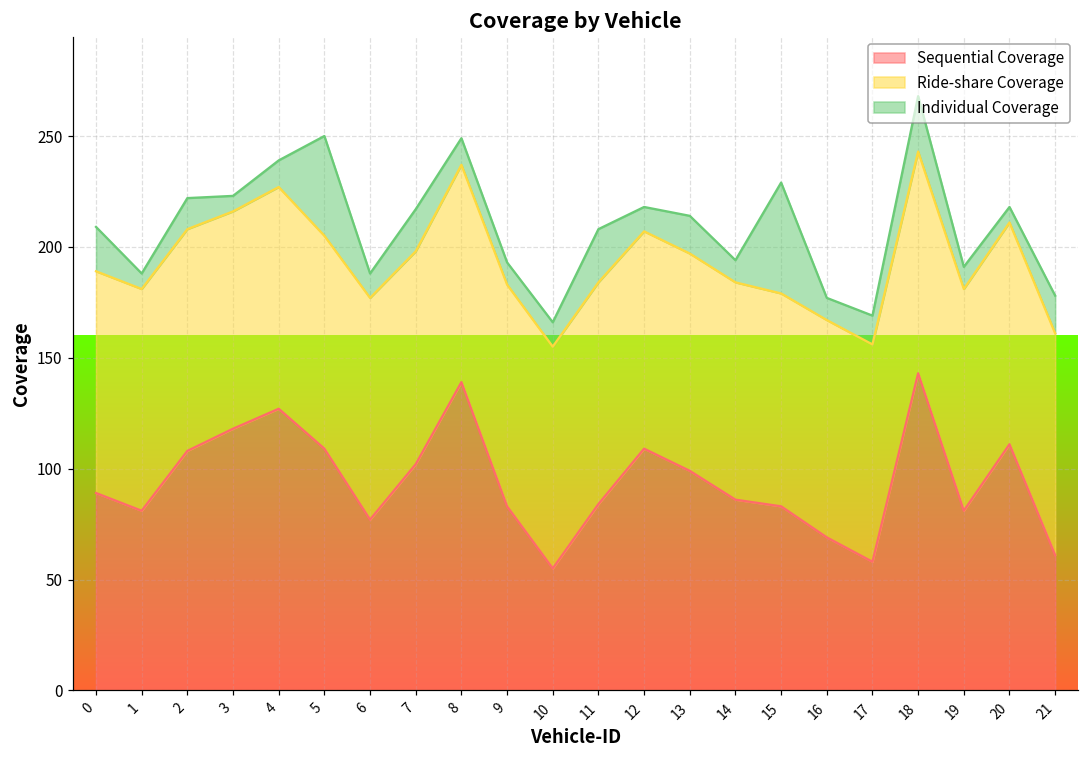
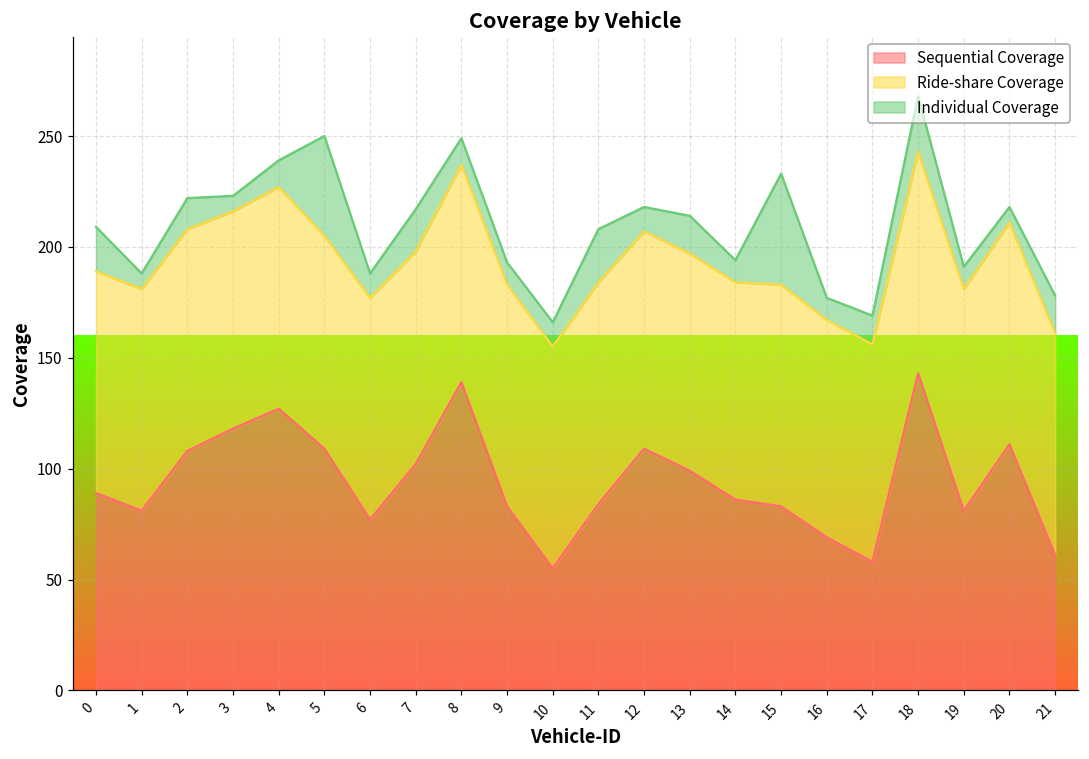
Ride-share Coverage, 15: 96 -> 100
